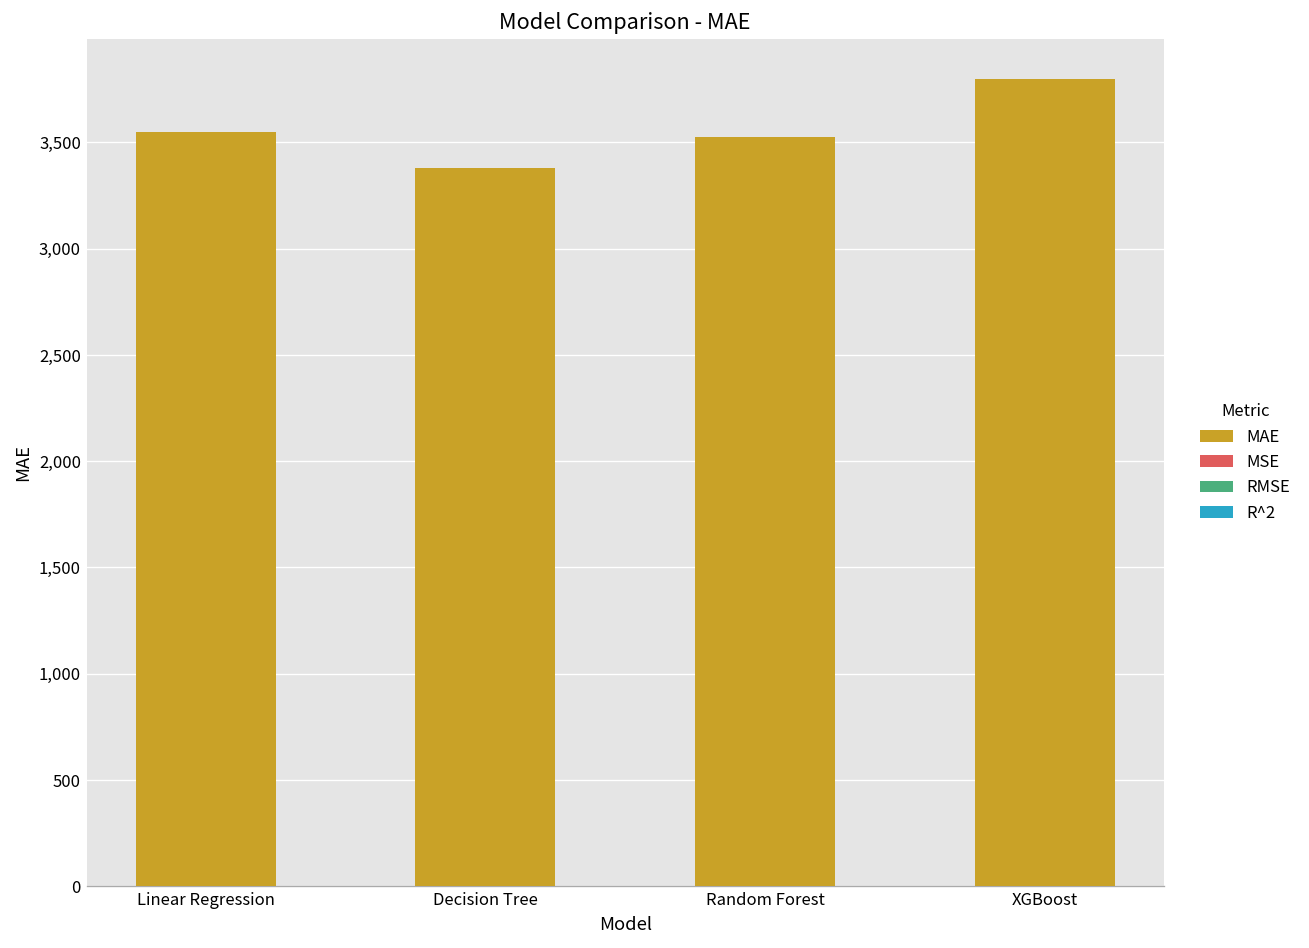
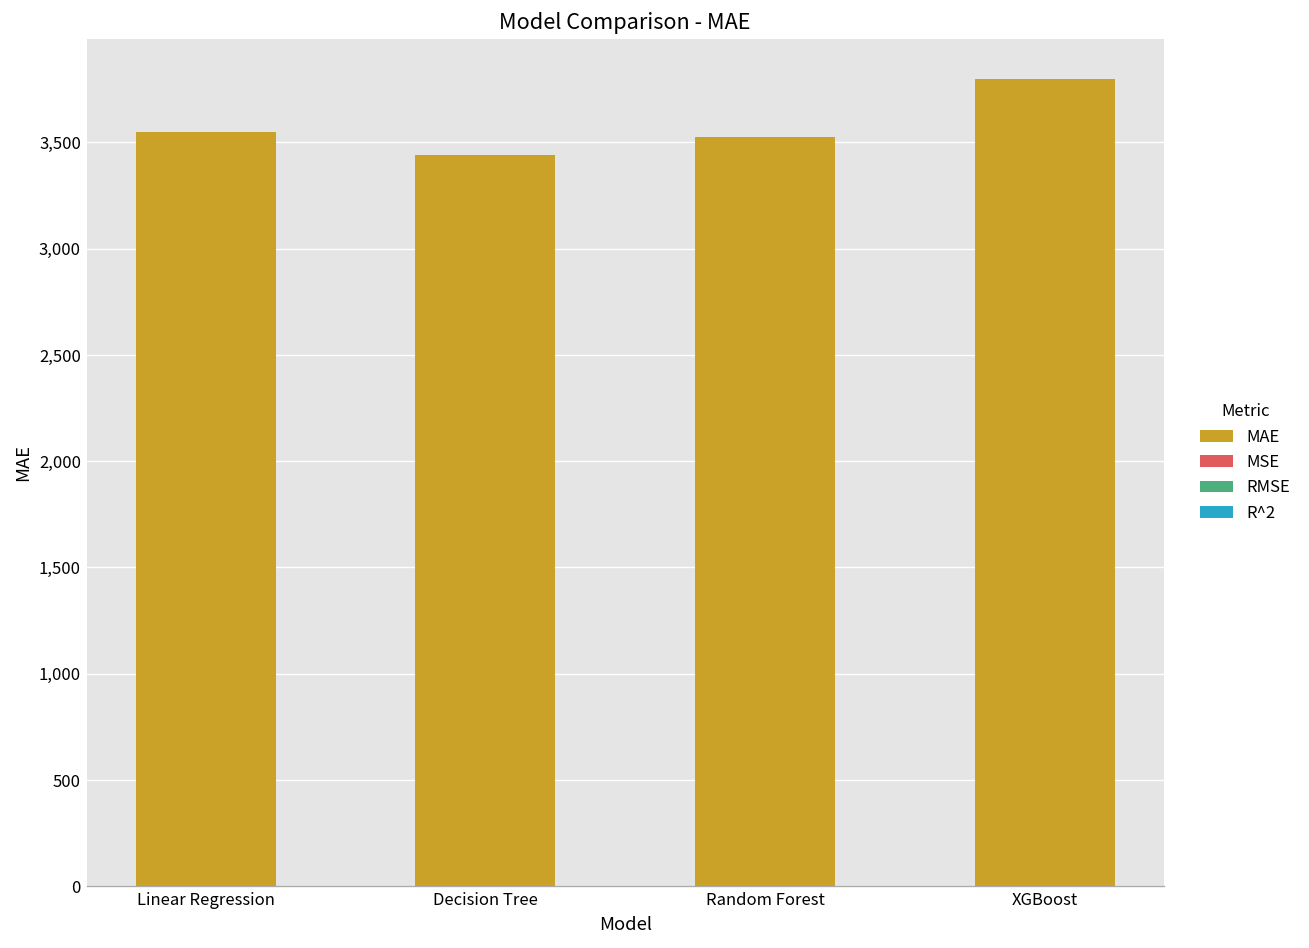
Decision Tree: 3,380 -> 3,440
